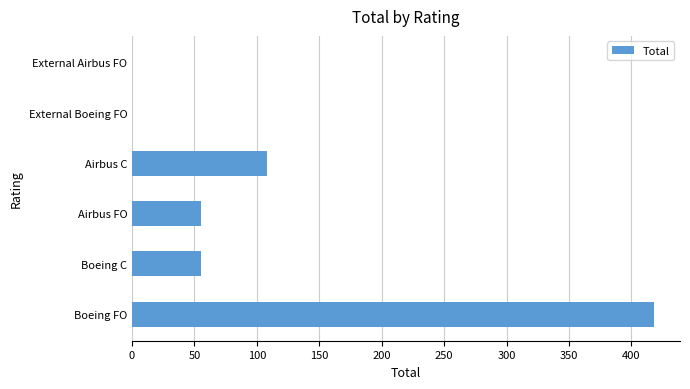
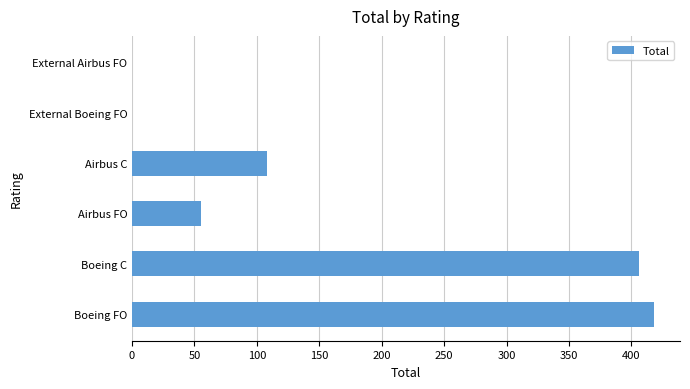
Boeing C: 55 -> 406
